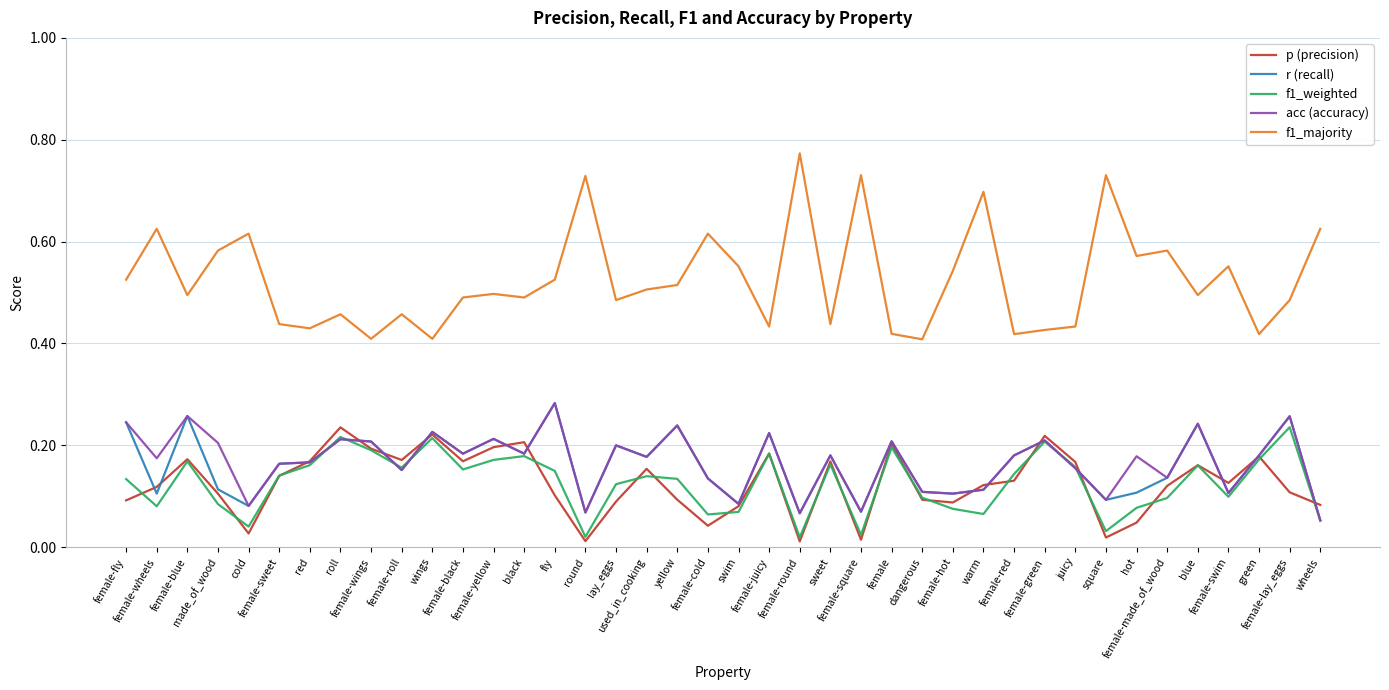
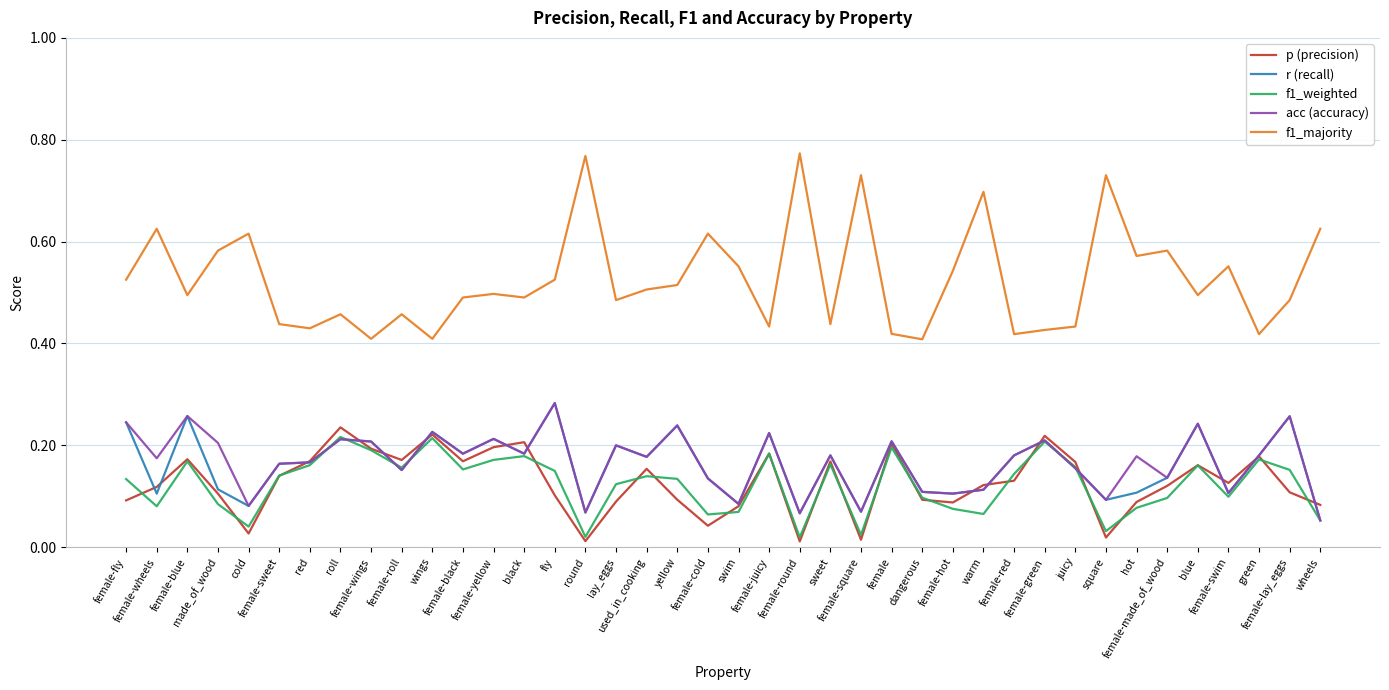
f1_majority, round: 0.73 -> 0.77
p (precision), hot: 0.05 -> 0.09
f1_weighted, female-lay_eggs: 0.24 -> 0.15
